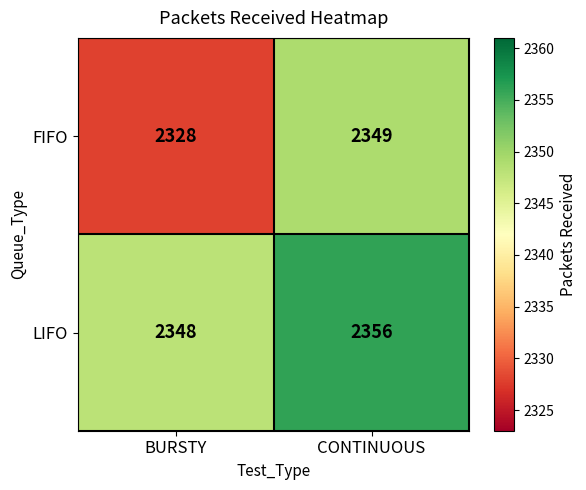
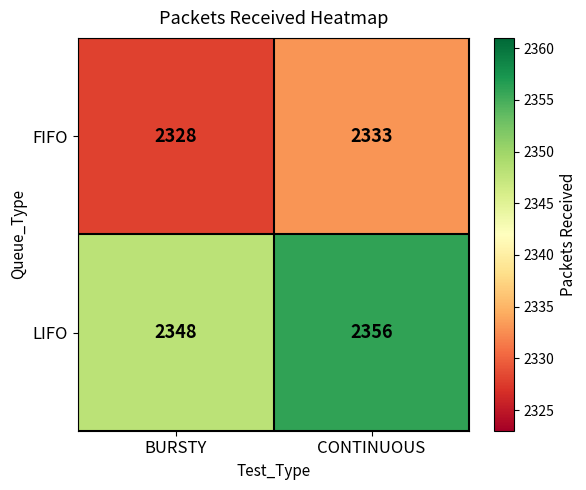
FIFO, CONTINUOUS: 2349 -> 2333
